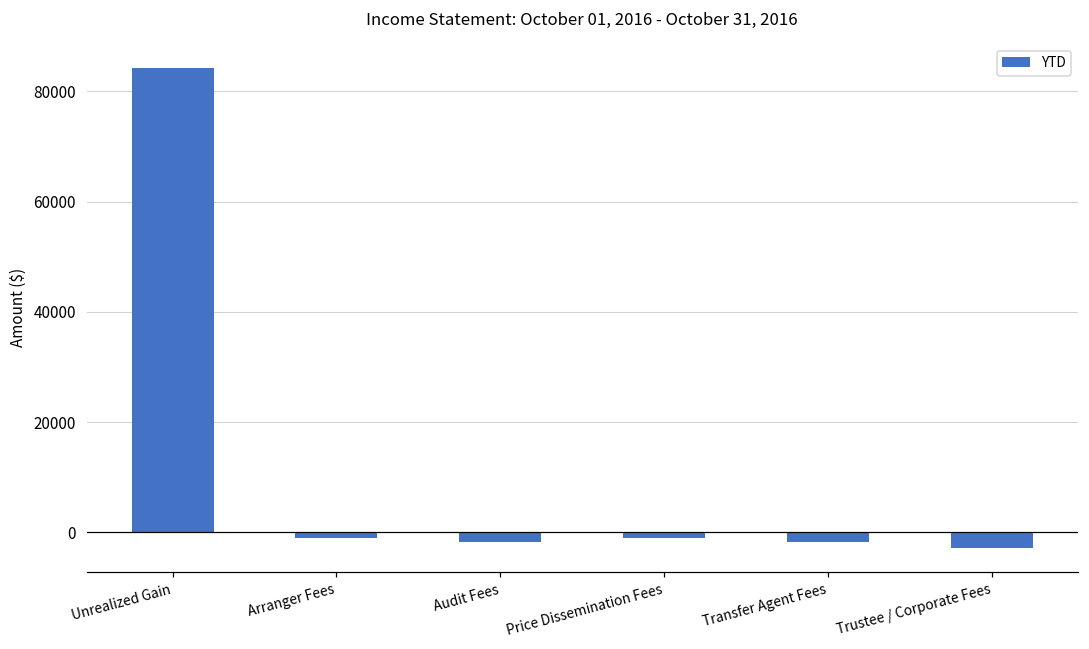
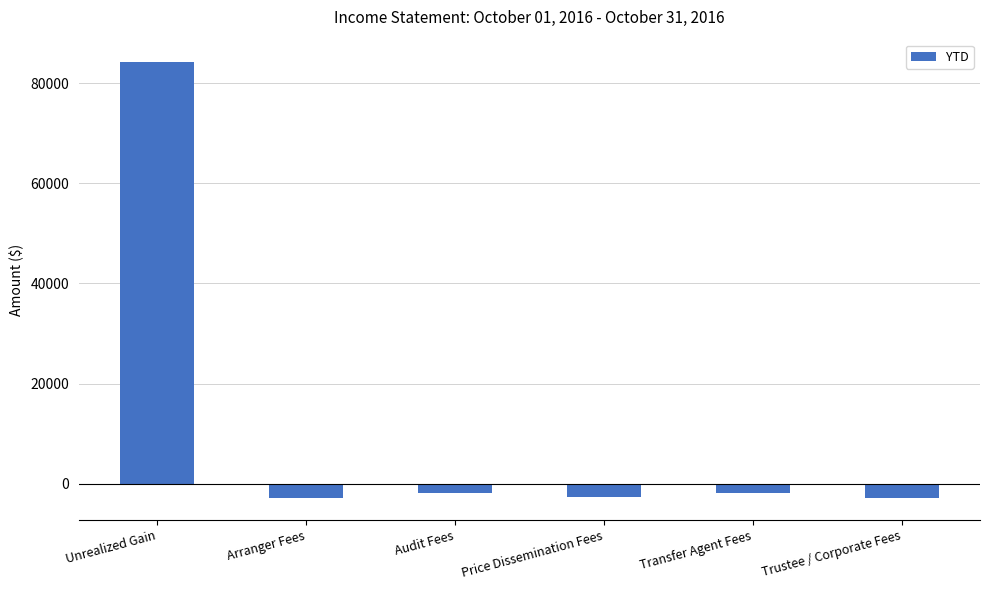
Arranger Fees: -1000 -> -3000
Price Dissemination Fees: -1000 -> -3000
